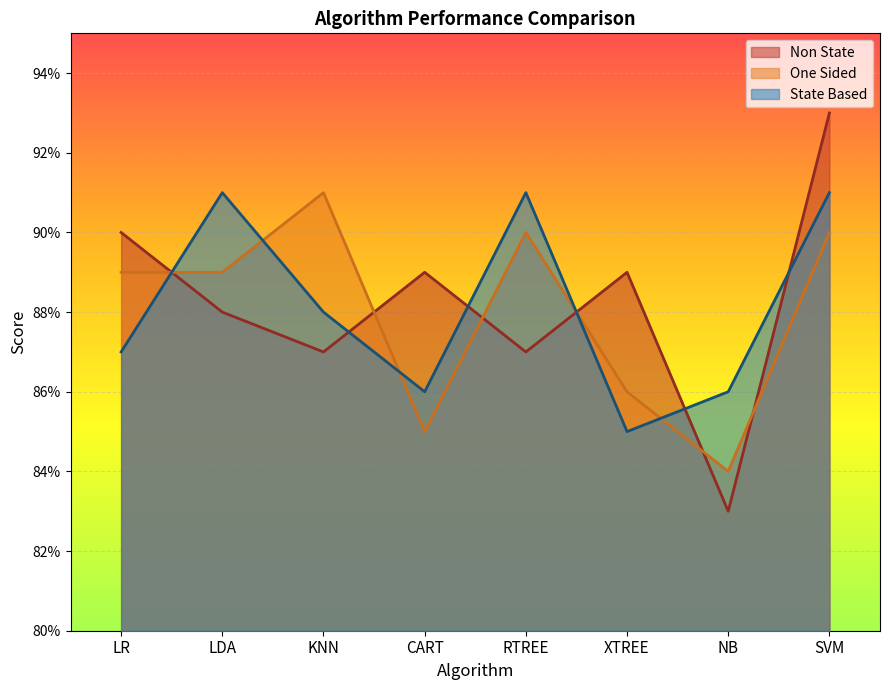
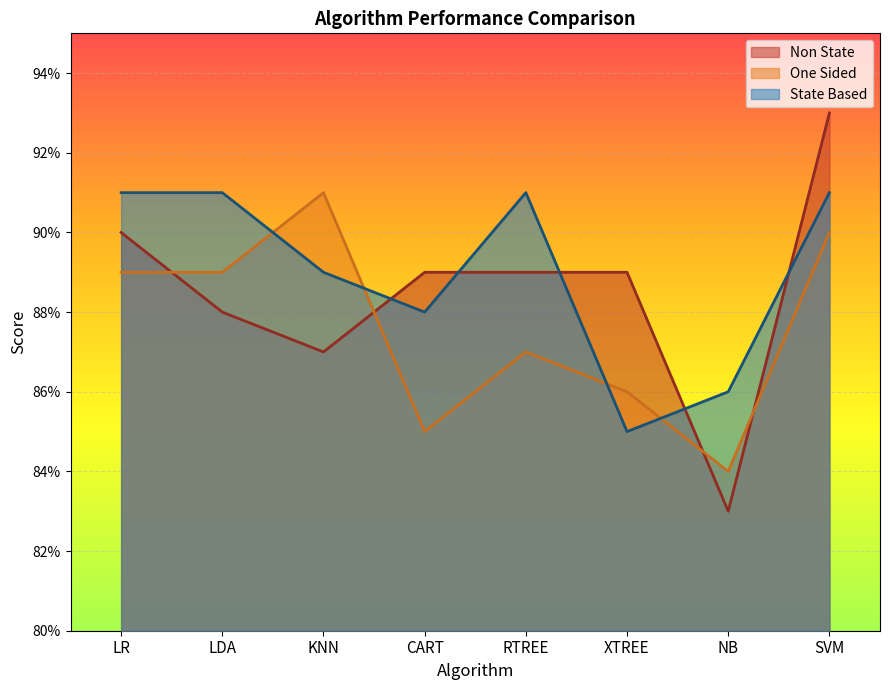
State Based, LR: 87.0% -> 91.0%
State Based, KNN: 88.0% -> 89.0%
State Based, CART: 86.0% -> 88.0%
Non State, RTREE: 87.0% -> 89.0%
One Sided, RTREE: 90.0% -> 87.0%
